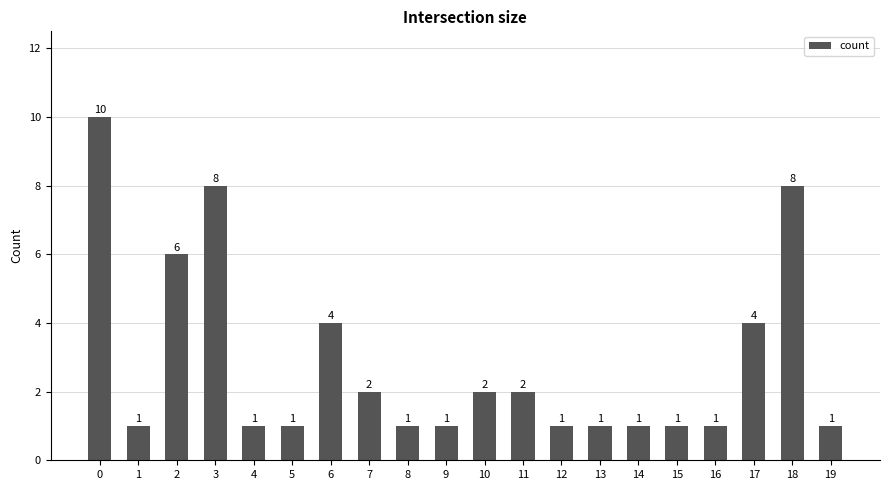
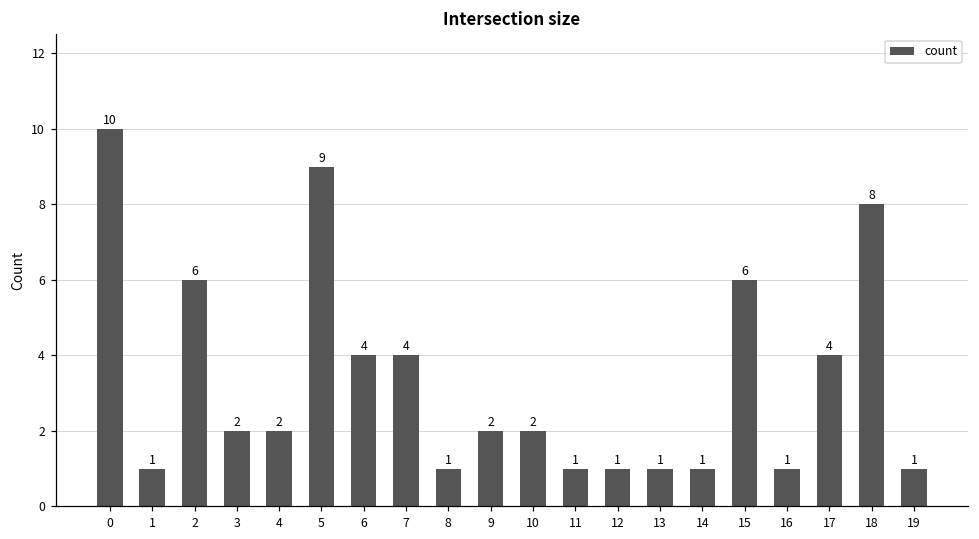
3: 8 -> 2
4: 1 -> 2
5: 1 -> 9
7: 2 -> 4
9: 1 -> 2
11: 2 -> 1
15: 1 -> 6
